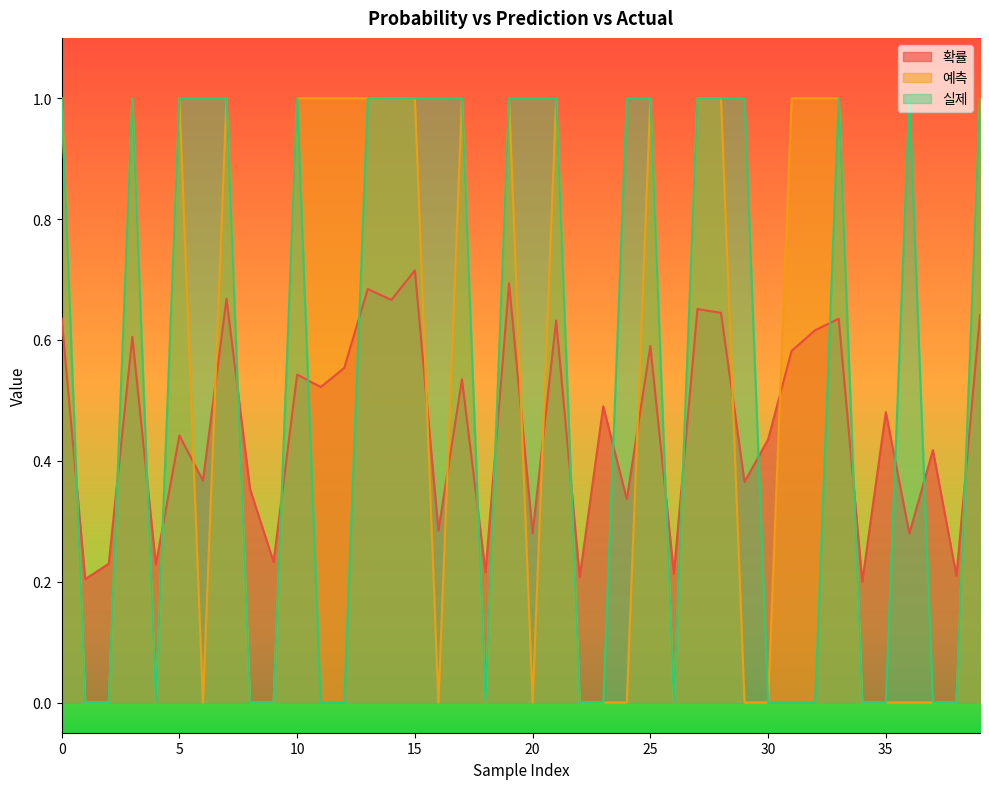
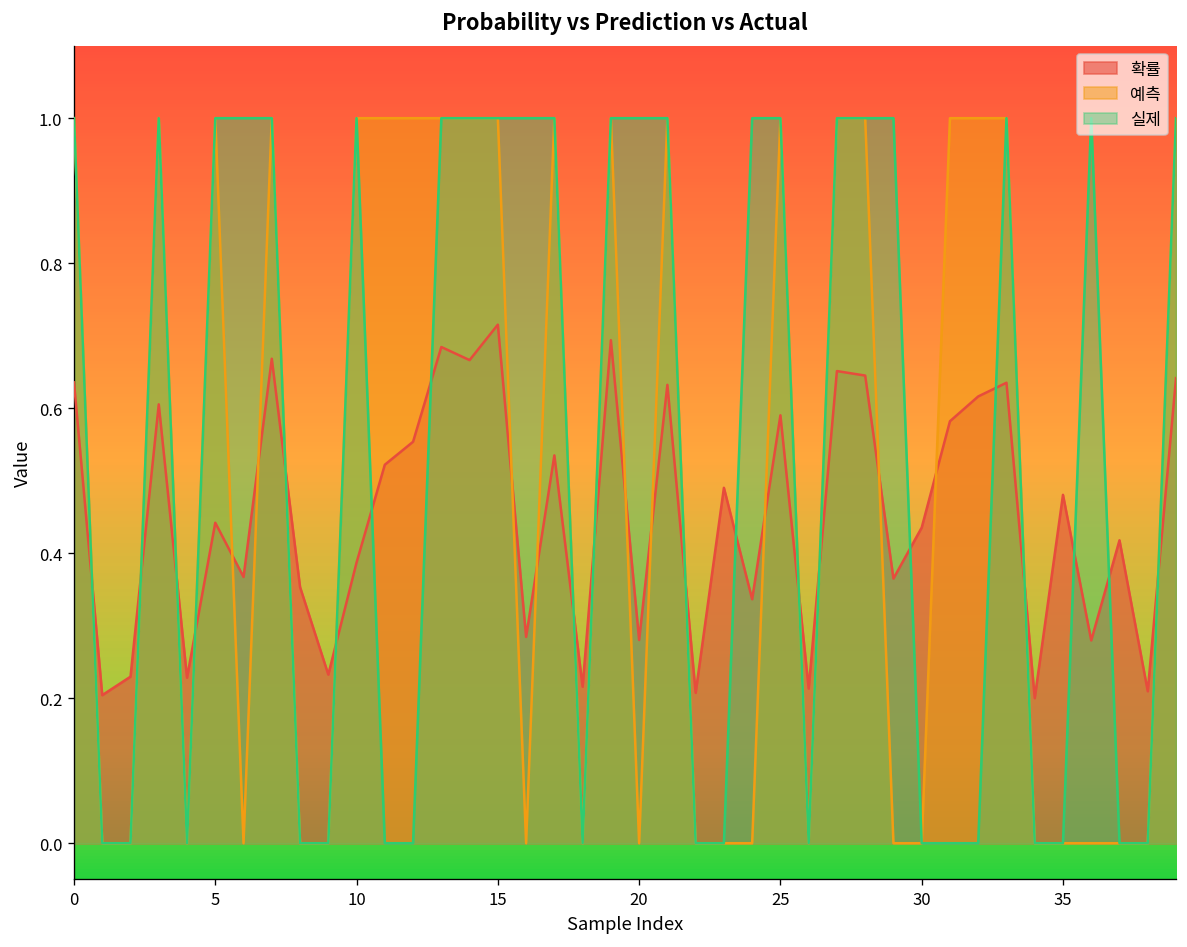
확률, 10: 0.54 -> 0.39
